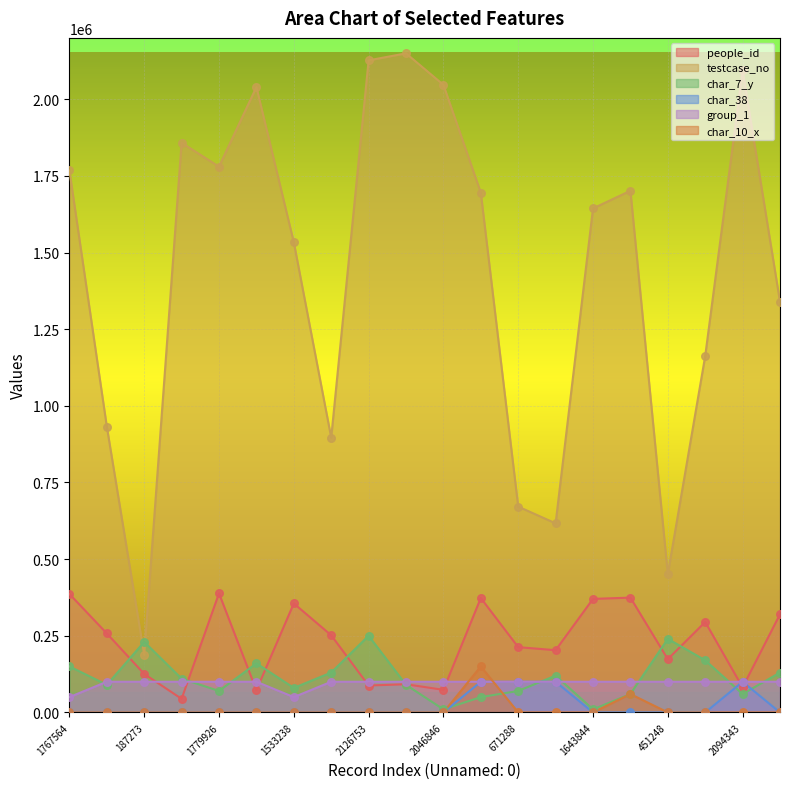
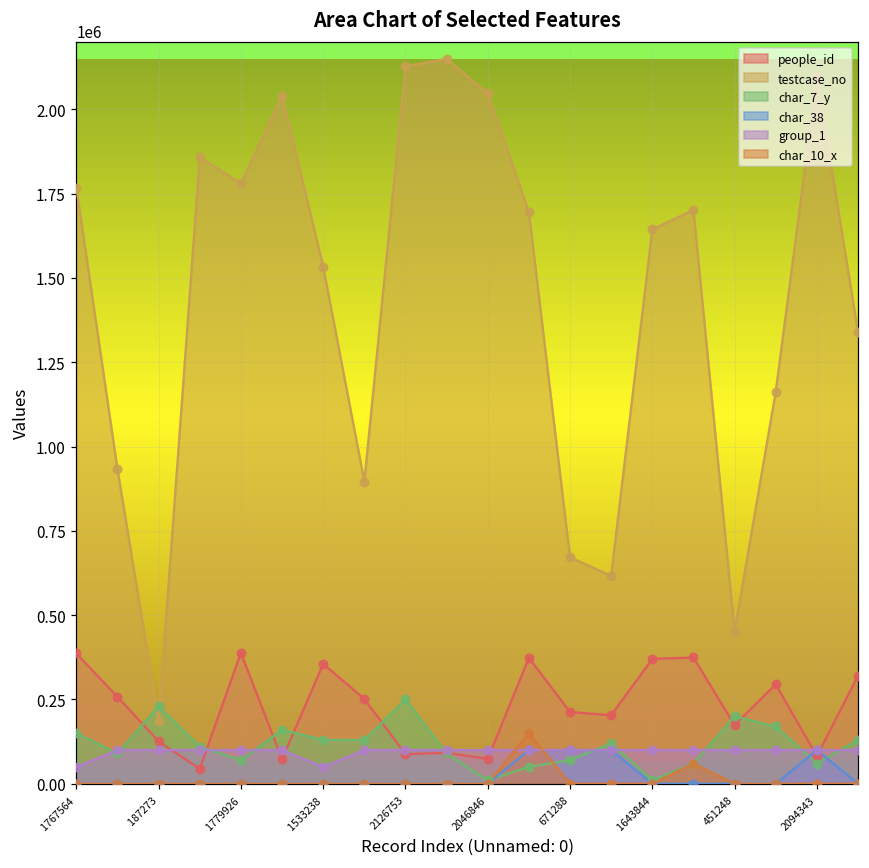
char_7_y, 1533238: 80000 -> 130000
char_7_y, 451248: 240000 -> 200000
